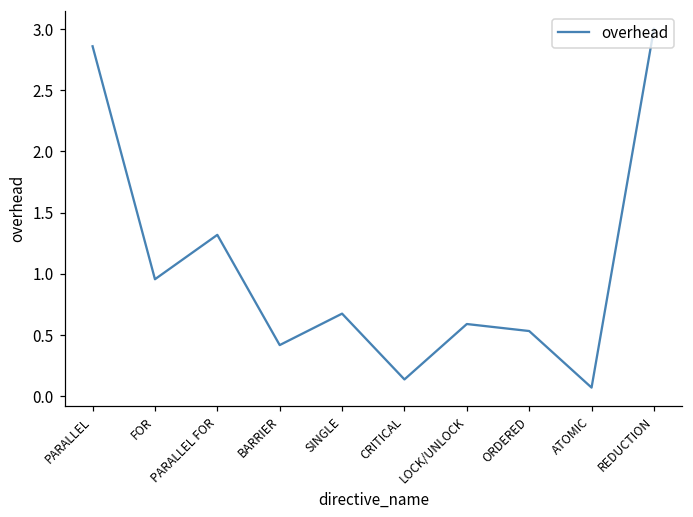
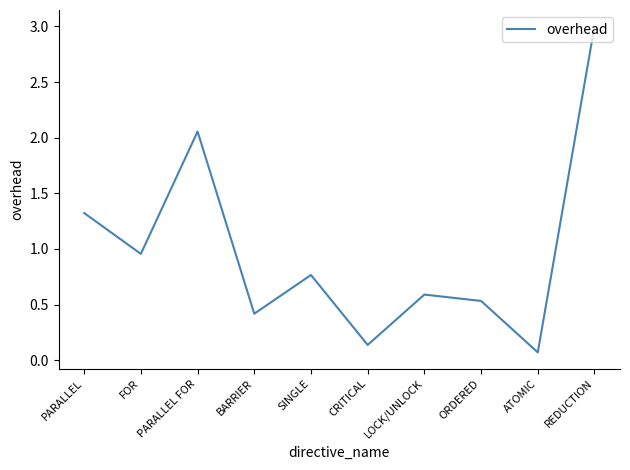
PARALLEL: 2.86 -> 1.32
PARALLEL FOR: 1.32 -> 2.06
SINGLE: 0.67 -> 0.77
